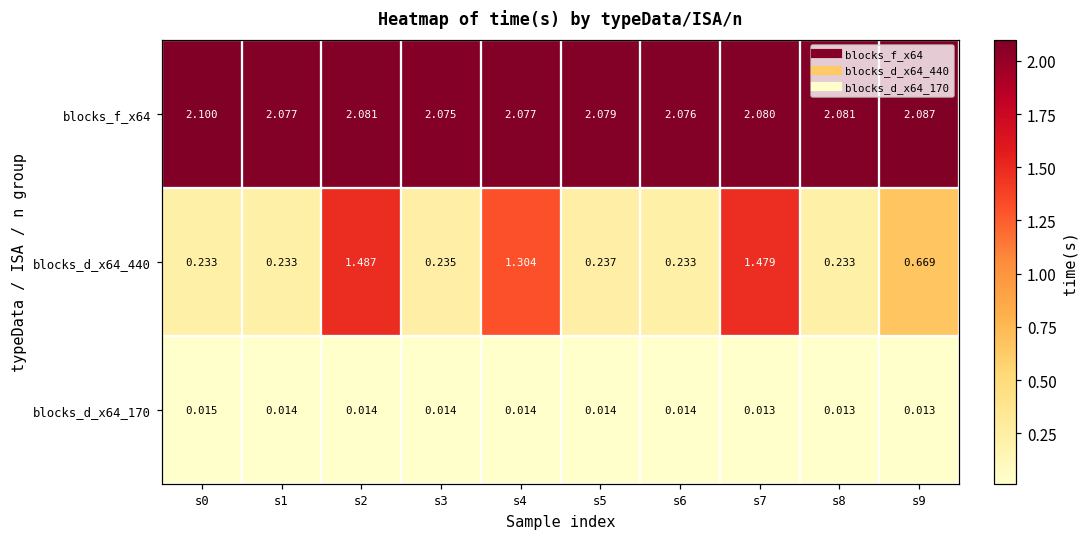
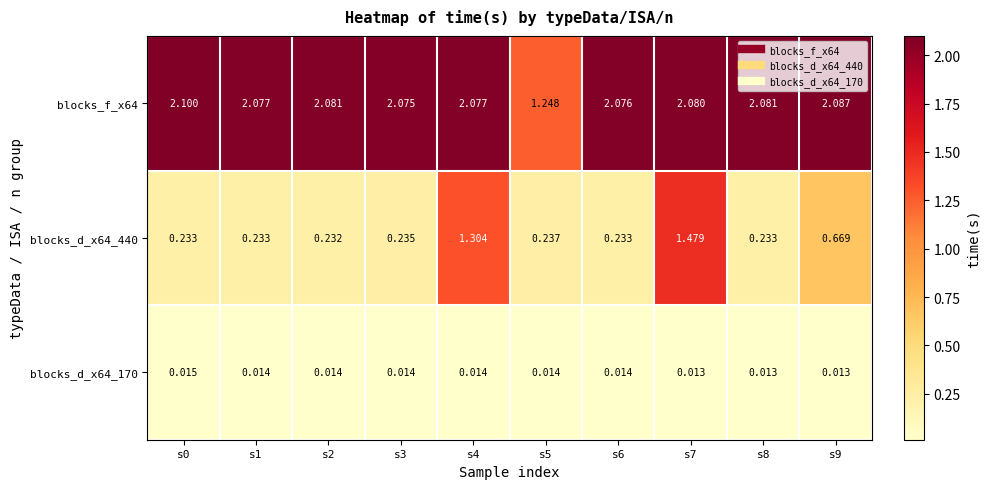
blocks_f_x64, s5: 2.079 -> 1.248
blocks_d_x64_440, s2: 1.487 -> 0.232
